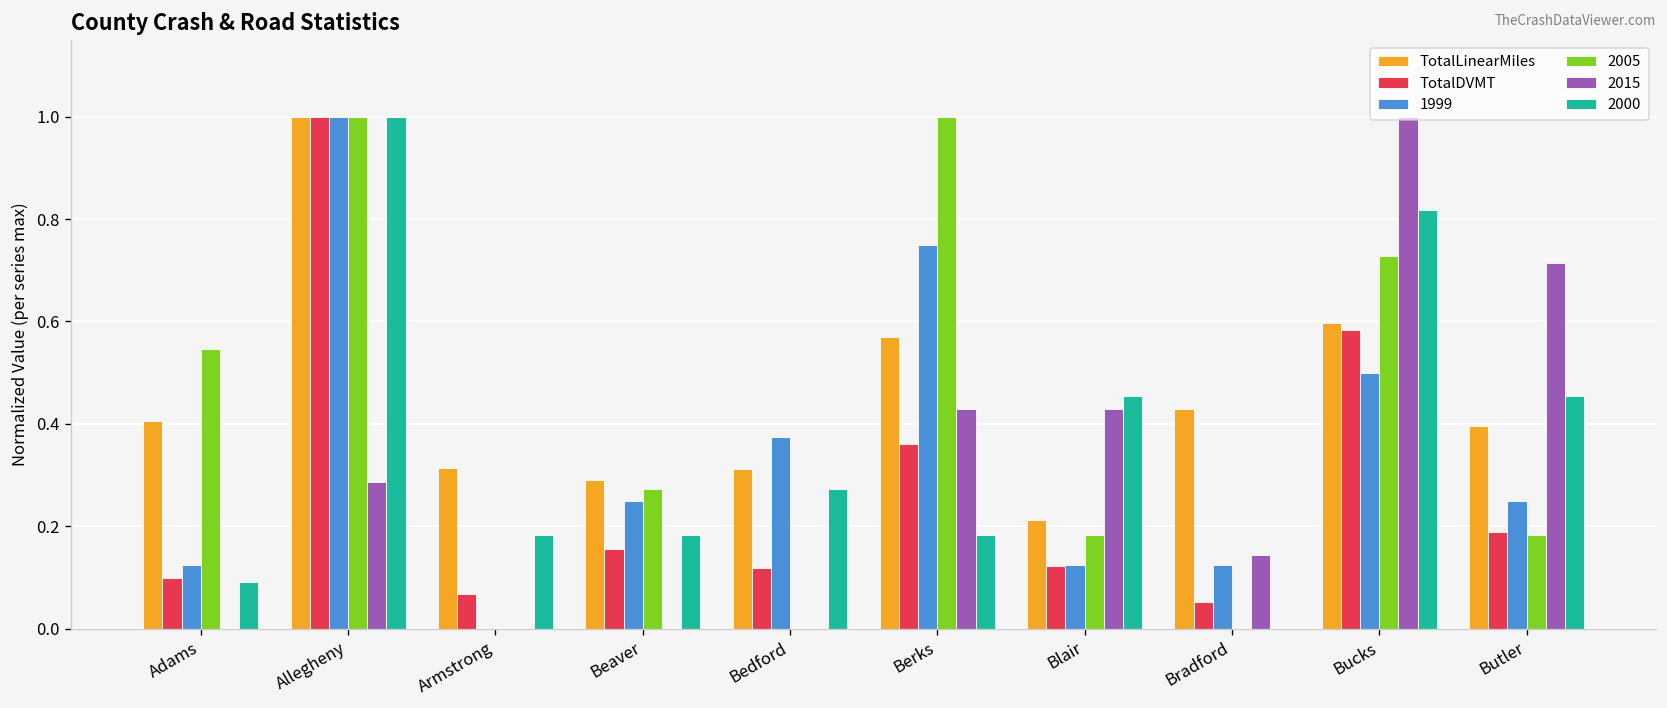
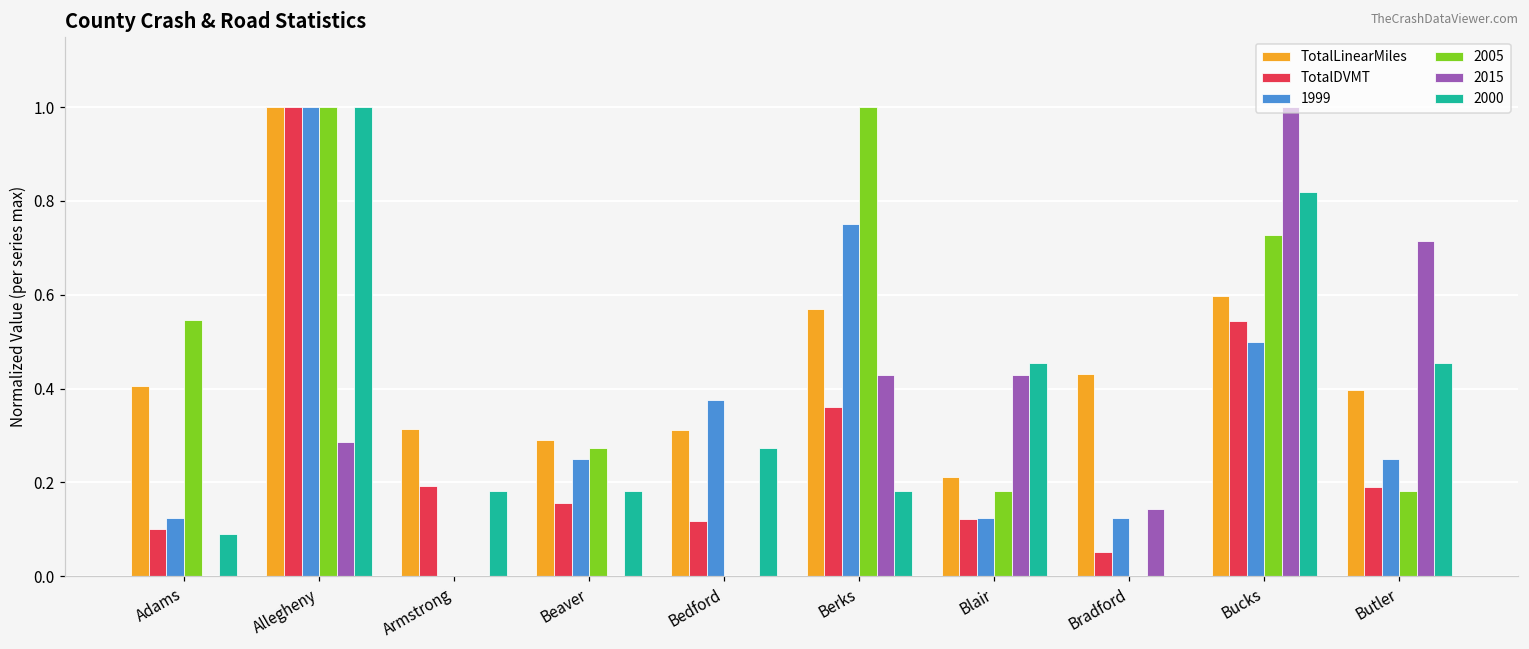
TotalDVMT, Armstrong: 0.07 -> 0.19
TotalDVMT, Bucks: 0.58 -> 0.54
